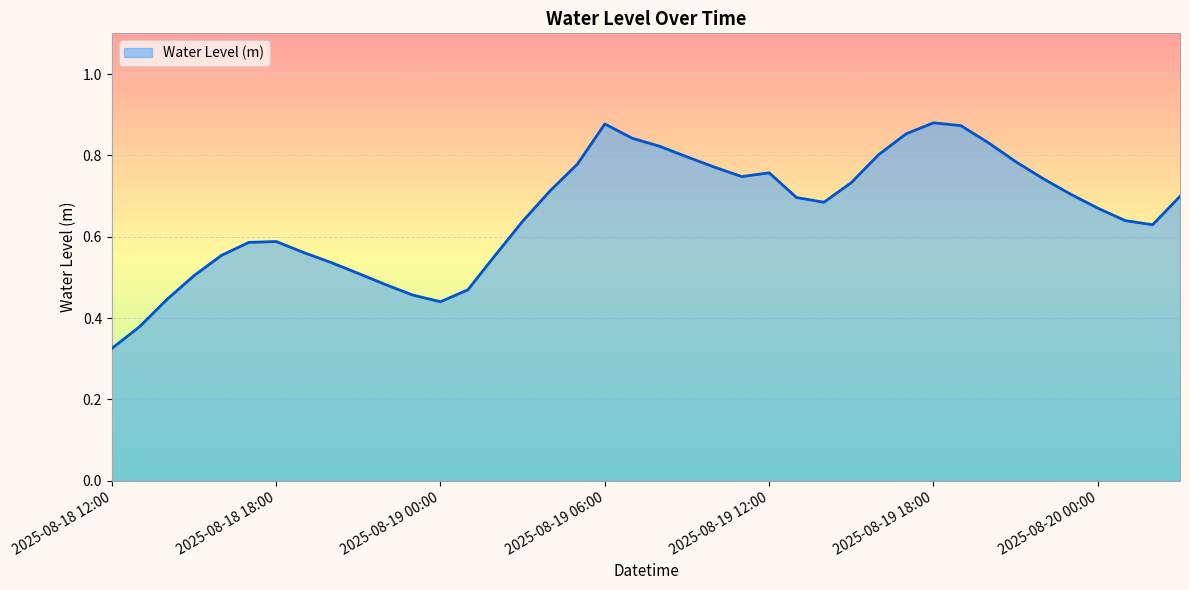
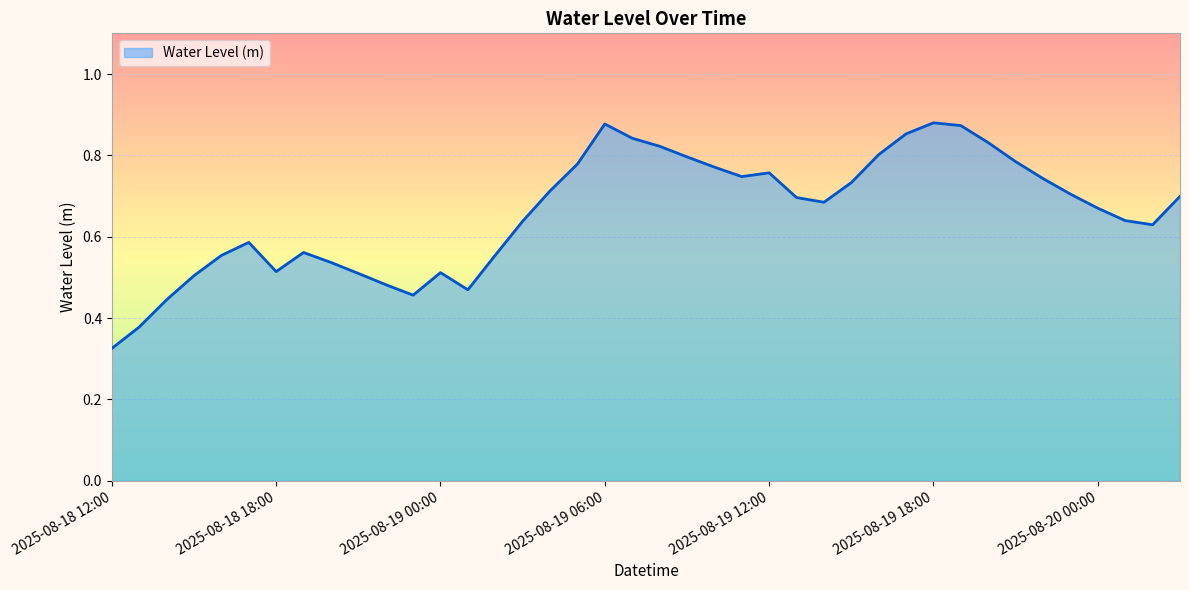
2025-08-18 18:00: 0.59 -> 0.51
2025-08-19 00:00: 0.44 -> 0.51
